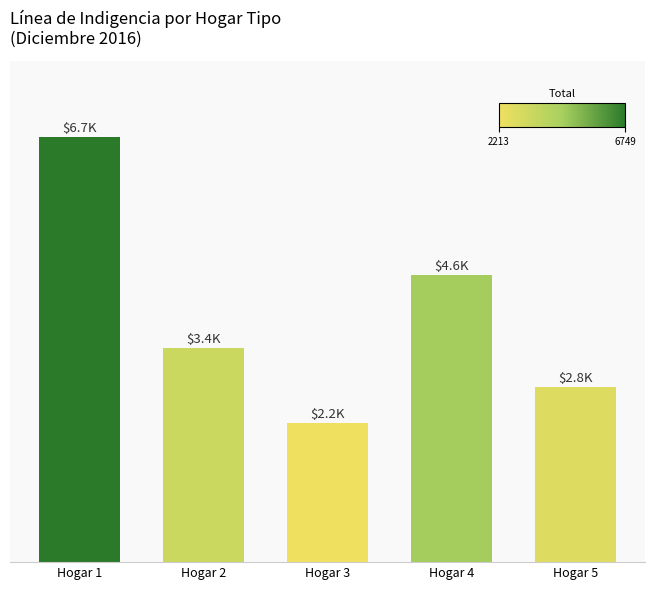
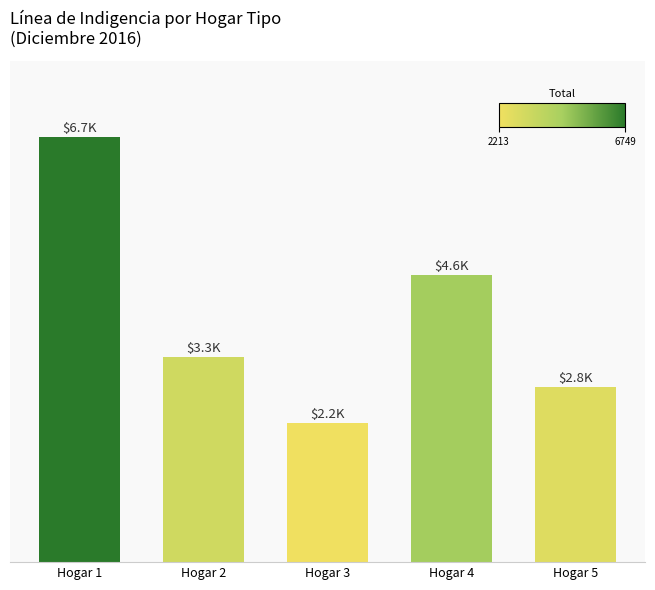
Hogar 2: $3.4K -> $3.3K
